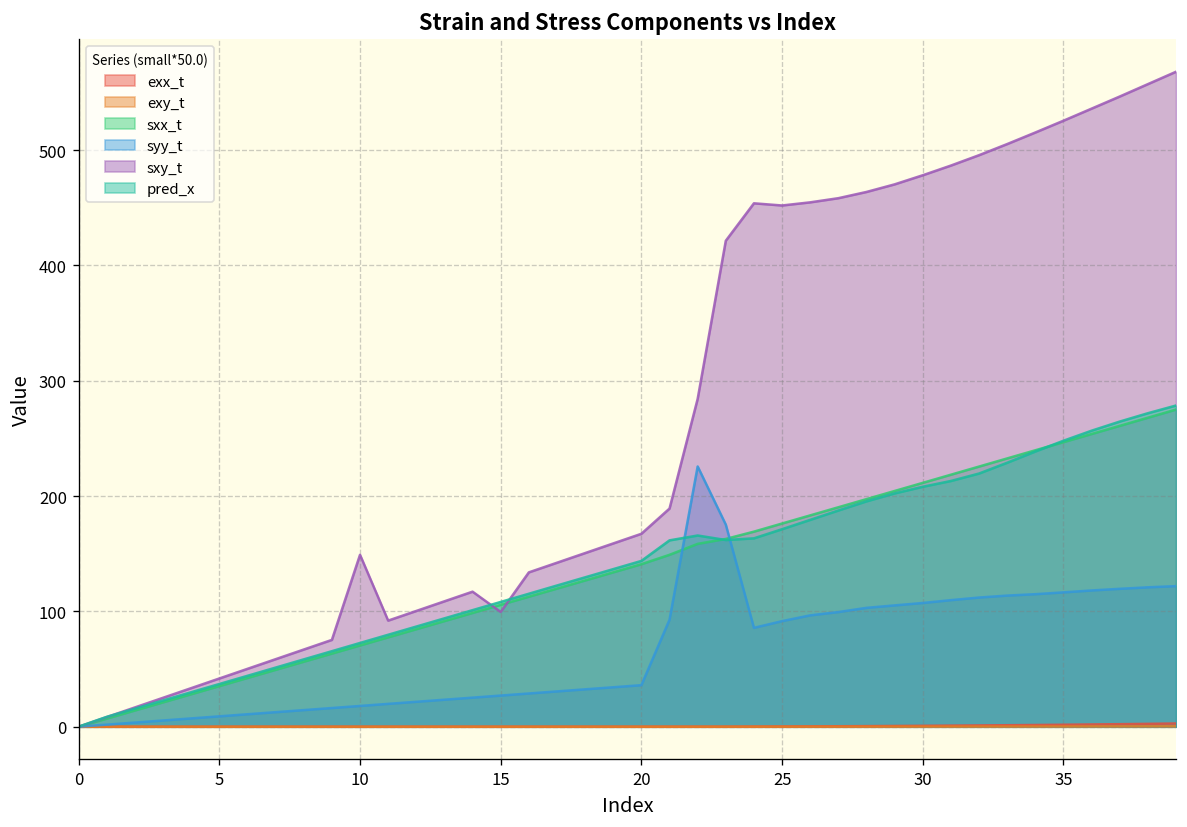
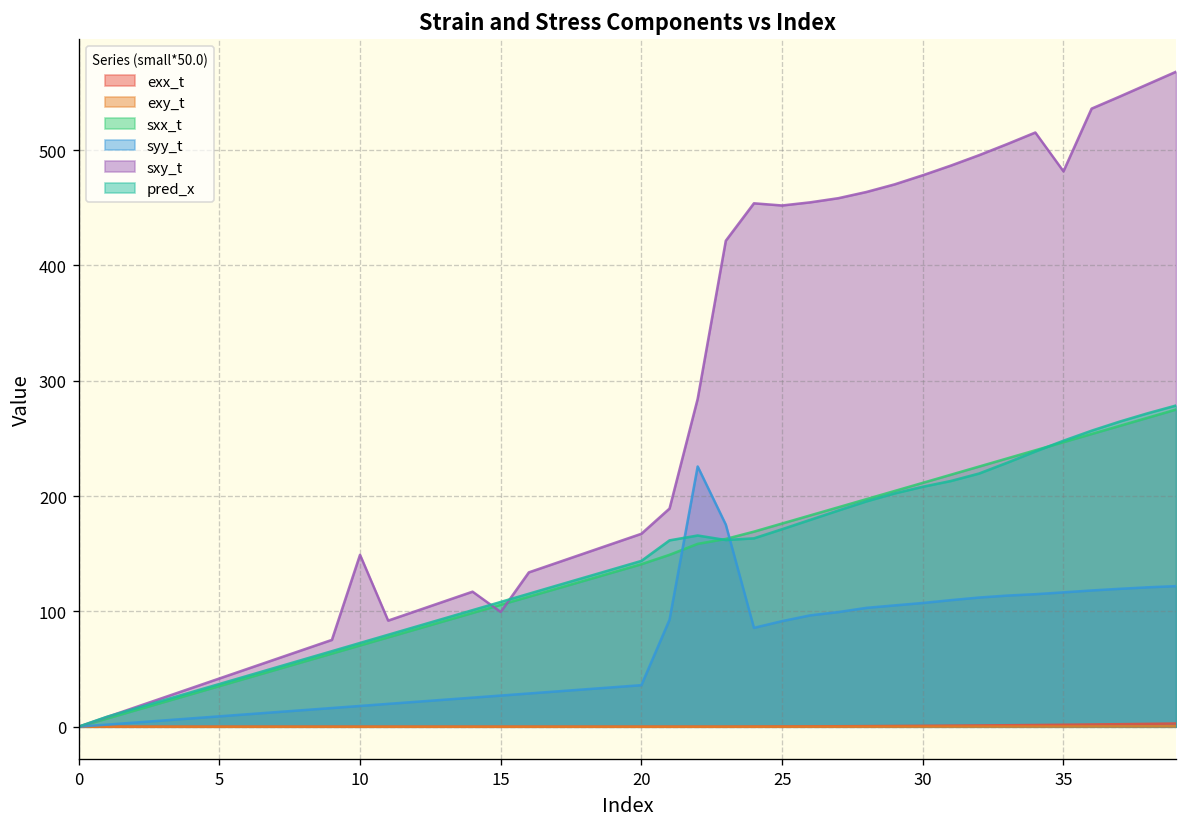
sxy_t, 35: 530 -> 480
